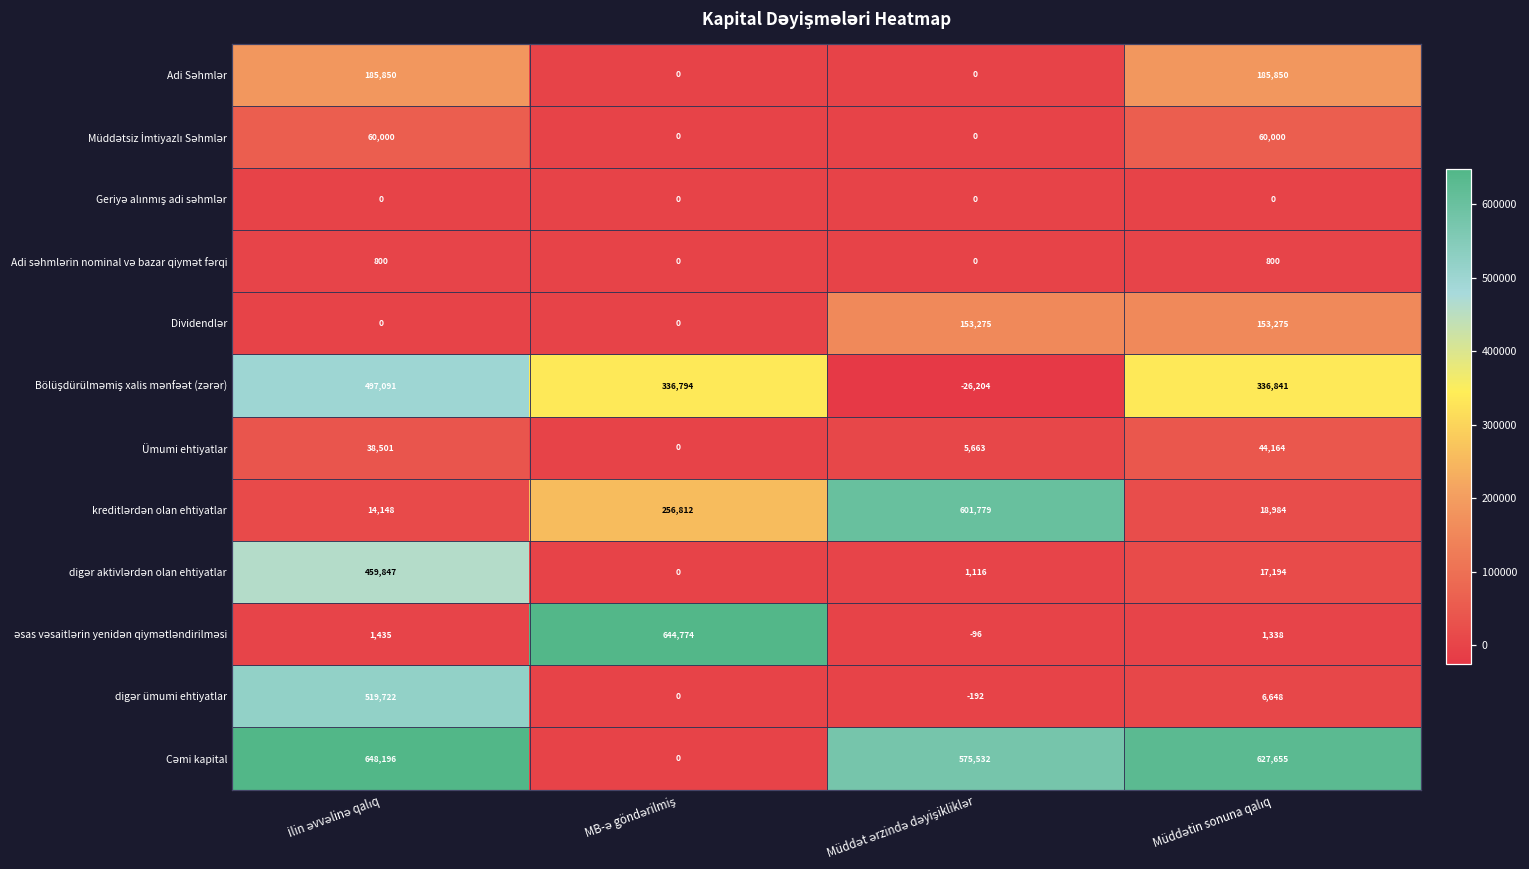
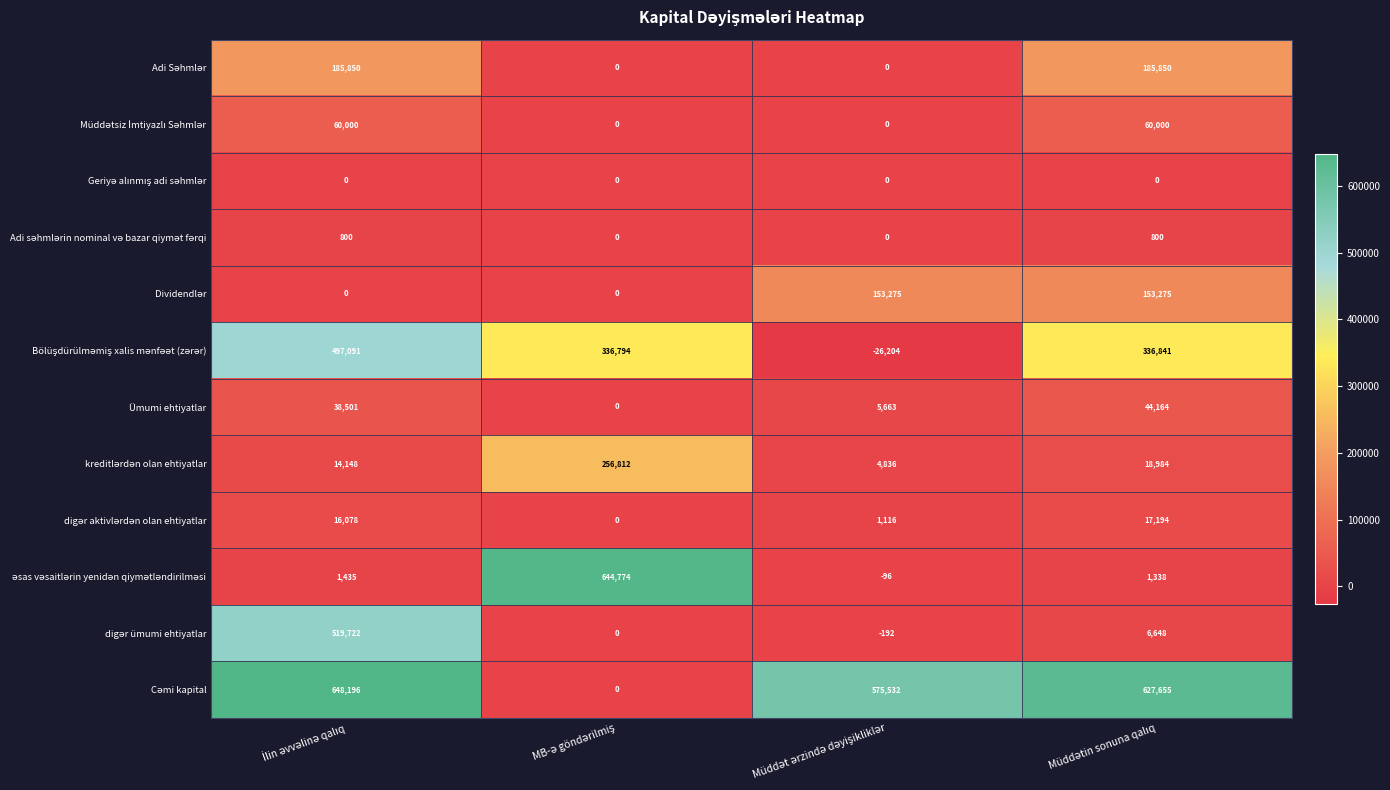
kreditlərdən olan ehtiyatlar, Müddət ərzində dəyişikliklər: 601,779 -> 4,836
digər aktivlərdən olan ehtiyatlar, İlin əvvəlinə qalıq: 459,847 -> 16,078
